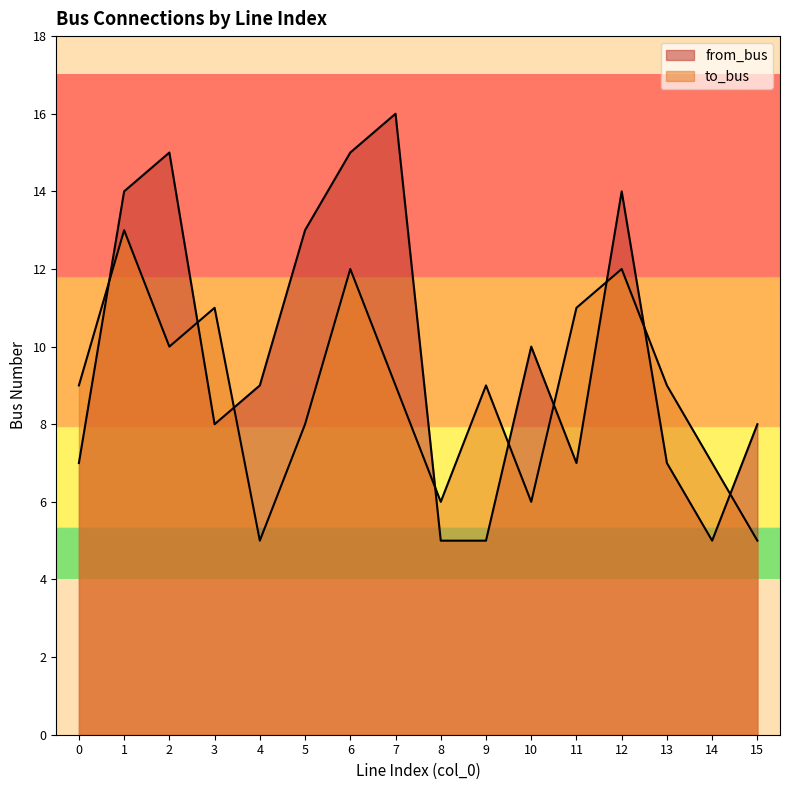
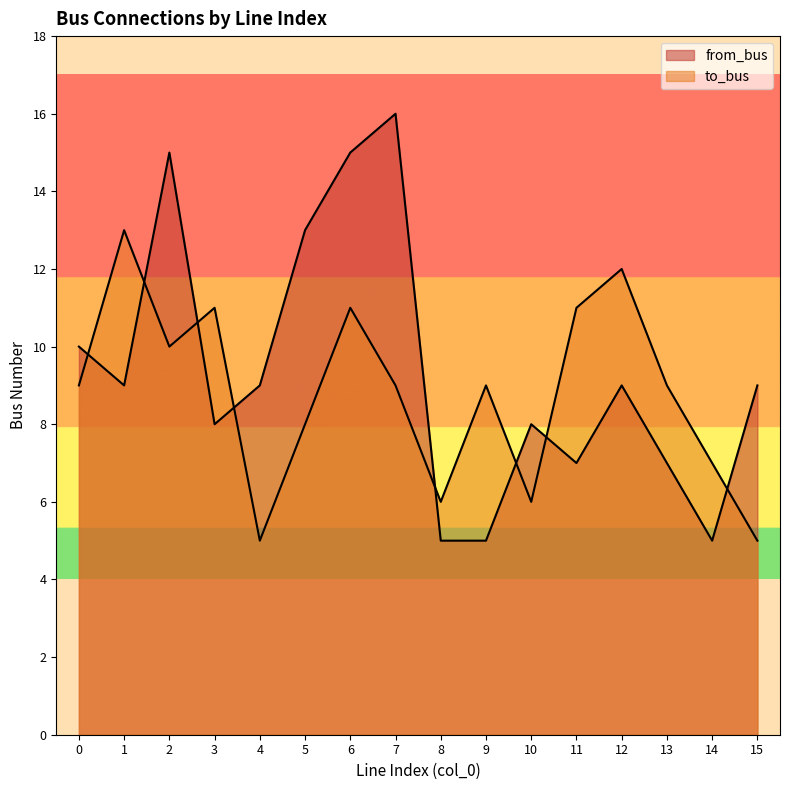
from_bus, 0: 7 -> 10
from_bus, 1: 14 -> 9
to_bus, 6: 12 -> 11
from_bus, 10: 10 -> 8
from_bus, 12: 14 -> 9
from_bus, 15: 8 -> 9
